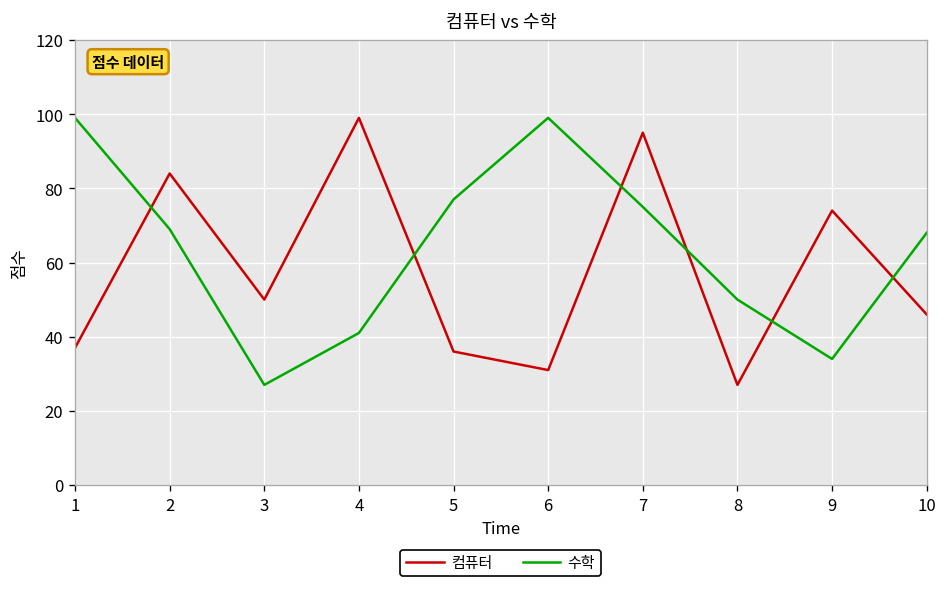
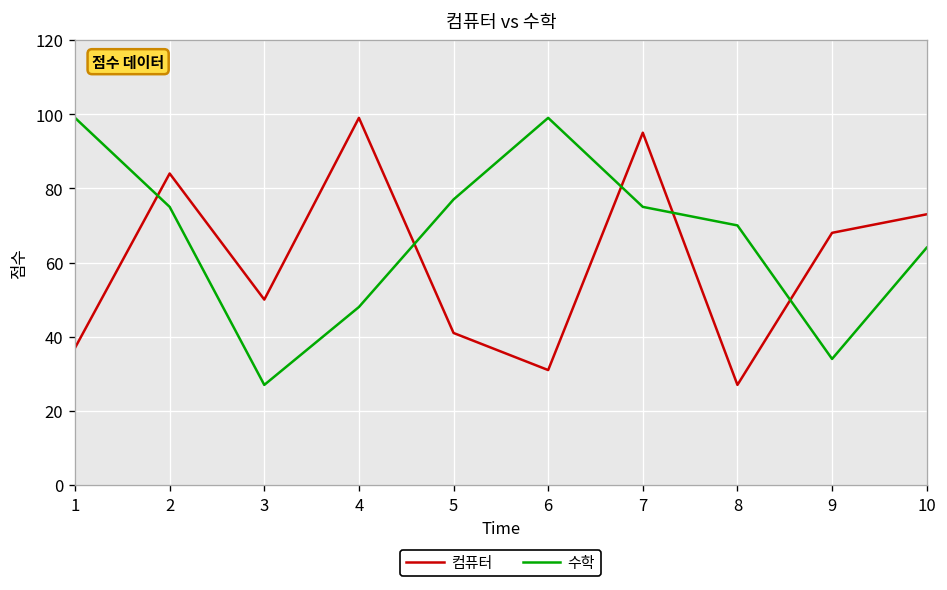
수학, 2: 69 -> 75
수학, 4: 41 -> 48
컴퓨터, 5: 36 -> 41
수학, 8: 50 -> 70
컴퓨터, 9: 74 -> 68
컴퓨터, 10: 46 -> 73
수학, 10: 68 -> 64
